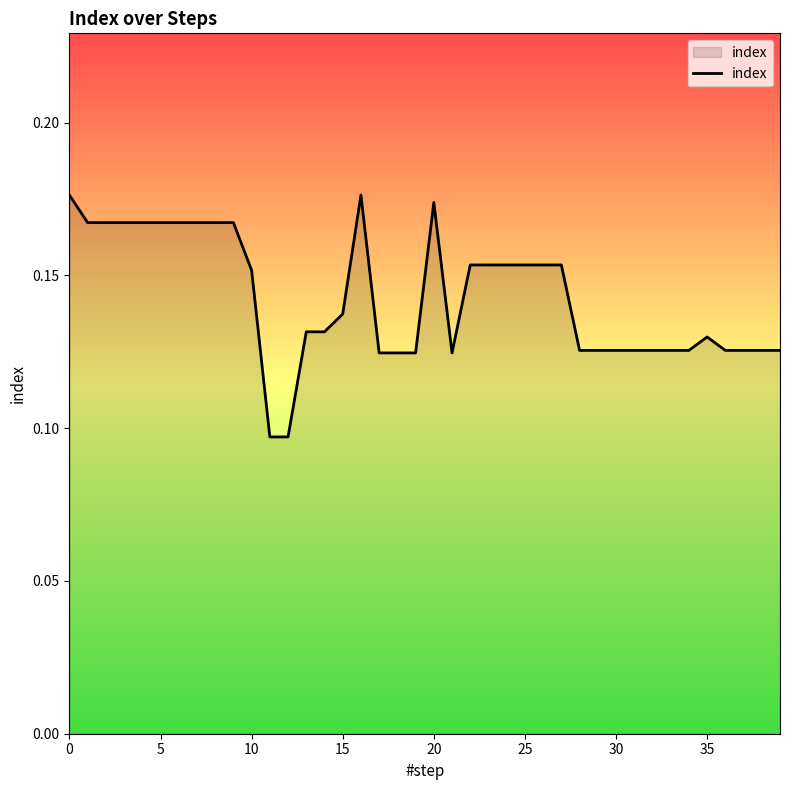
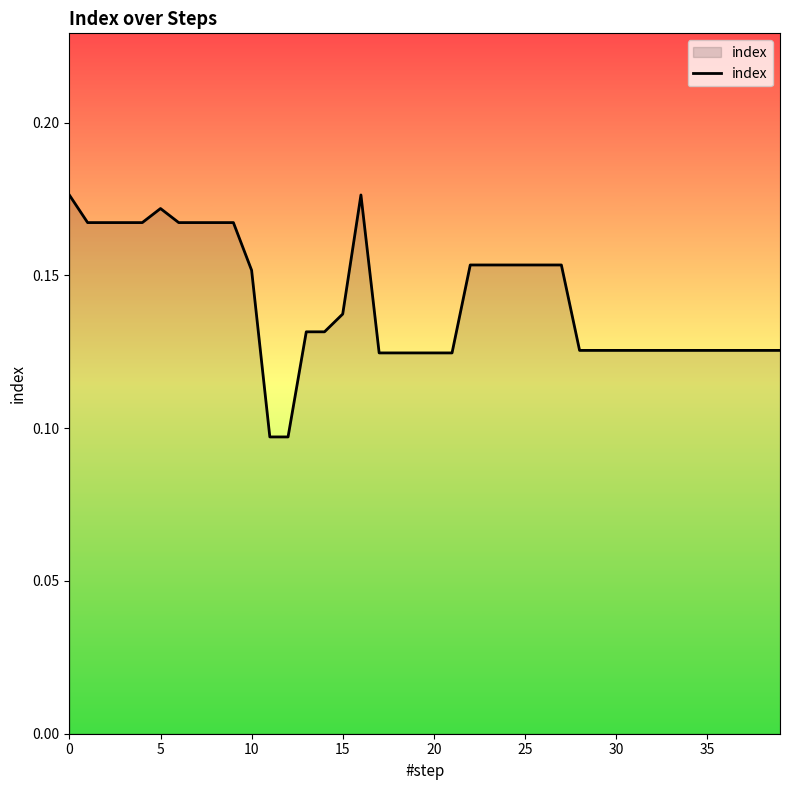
5: 0.167 -> 0.172
20: 0.174 -> 0.125
35: 0.130 -> 0.125
